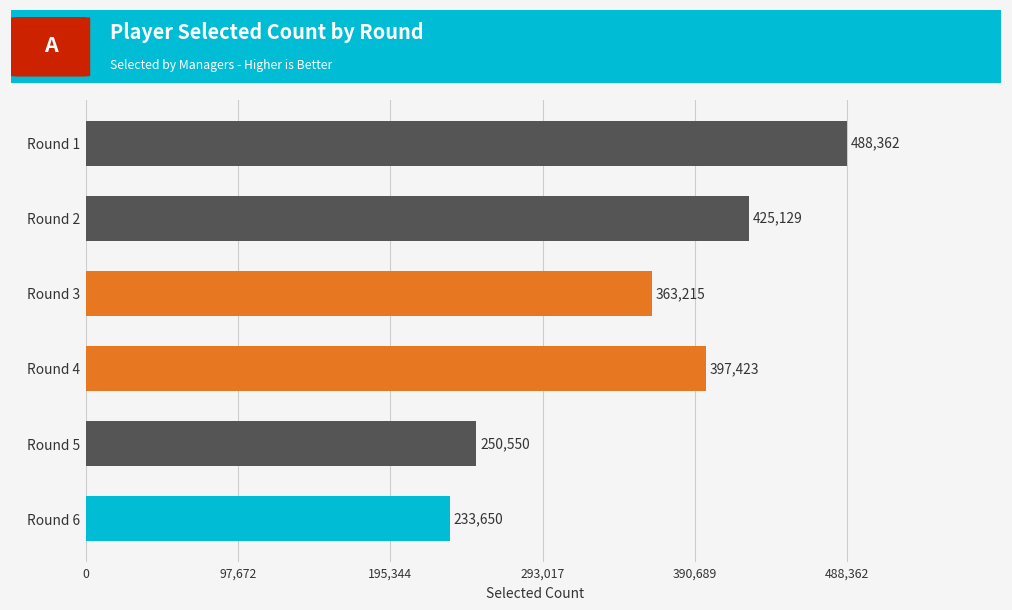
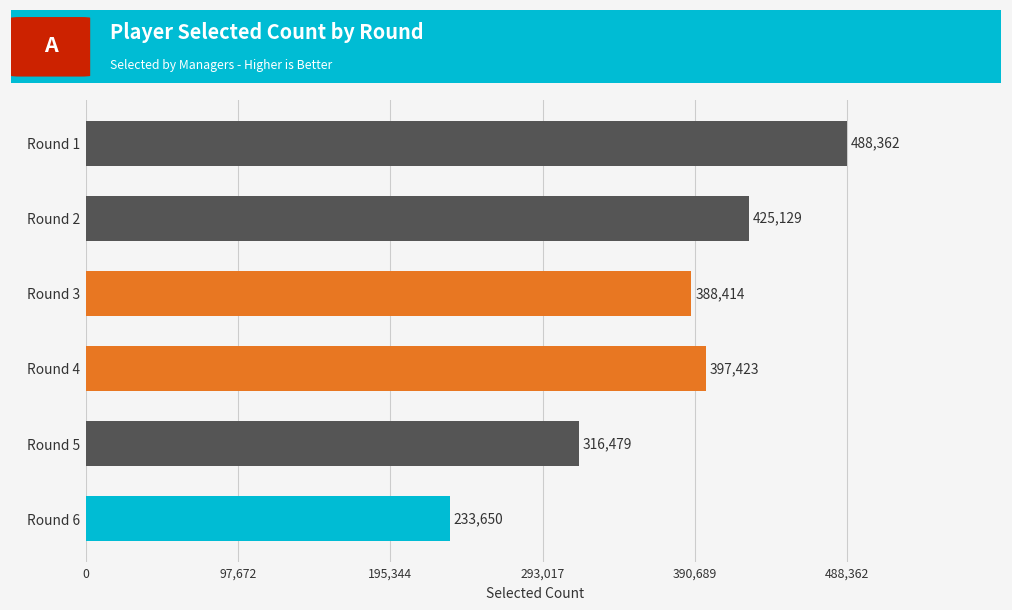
Round 3: 363,215 -> 388,414
Round 5: 250,550 -> 316,479
